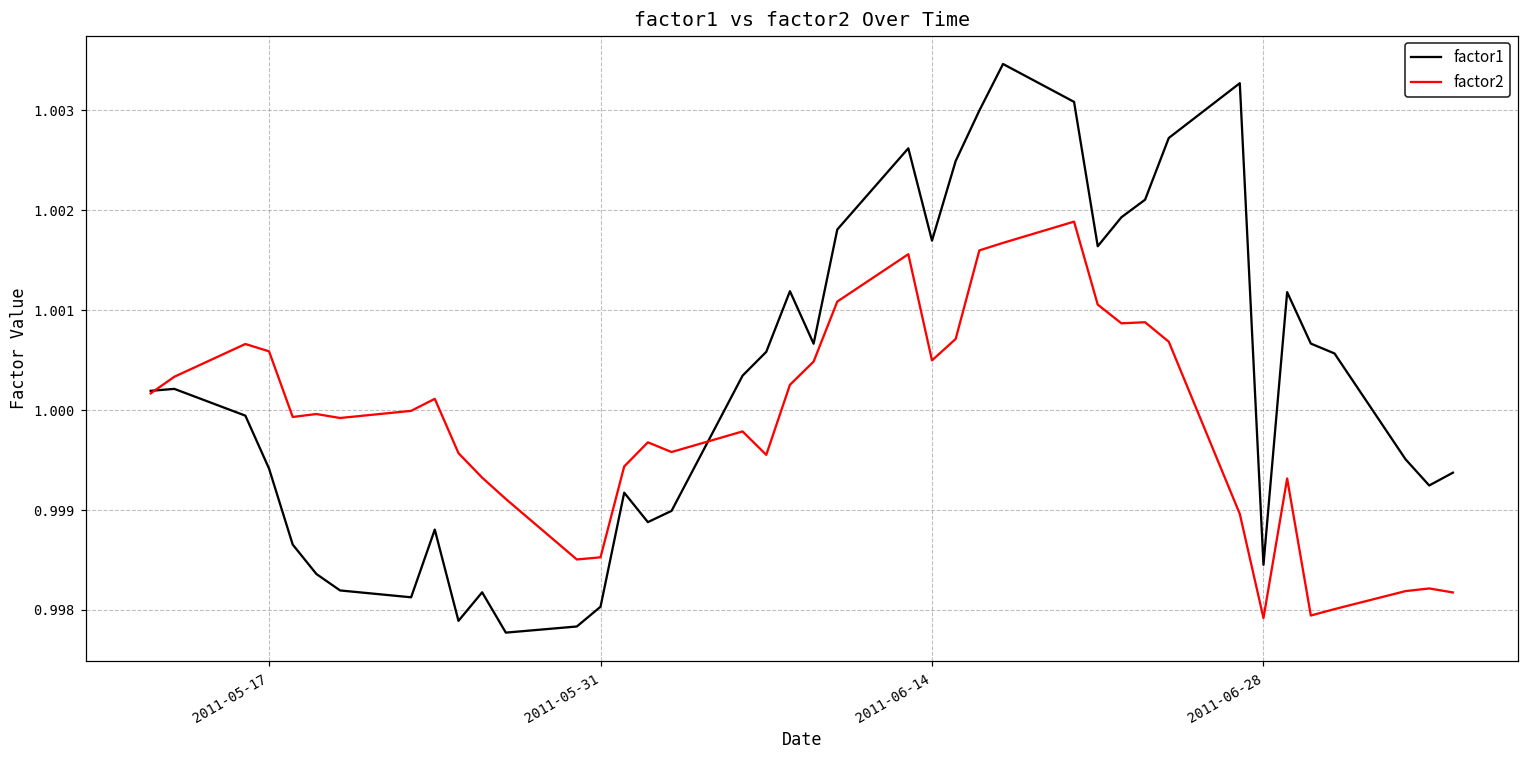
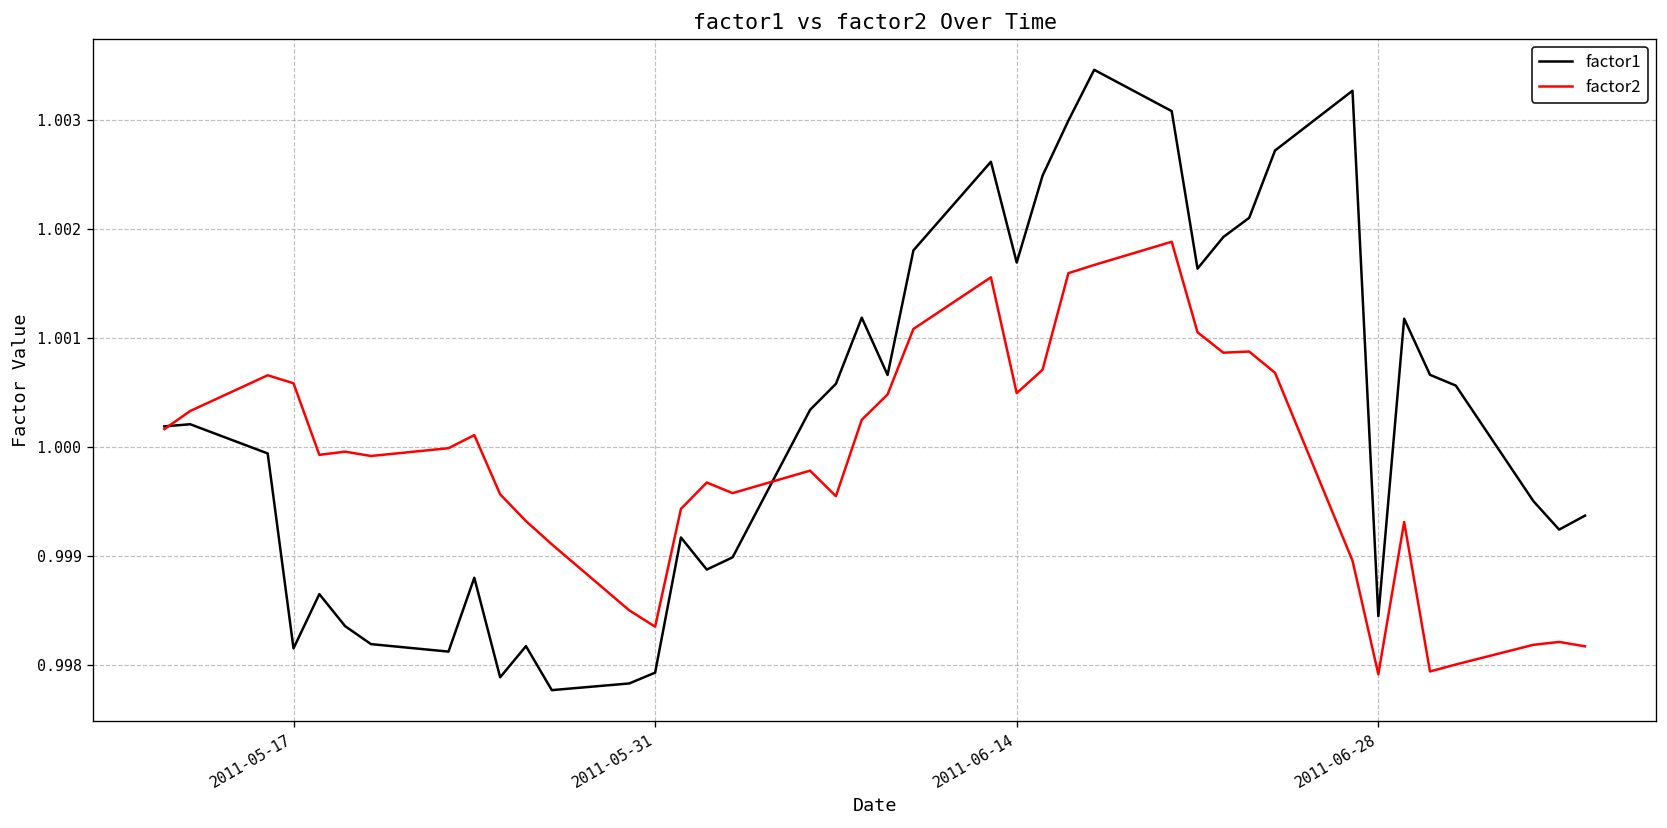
factor1, 2011-05-17: 0.9994 -> 0.9982
factor1, 2011-05-31: 0.9980 -> 0.9979
factor2, 2011-05-31: 0.9985 -> 0.9984
